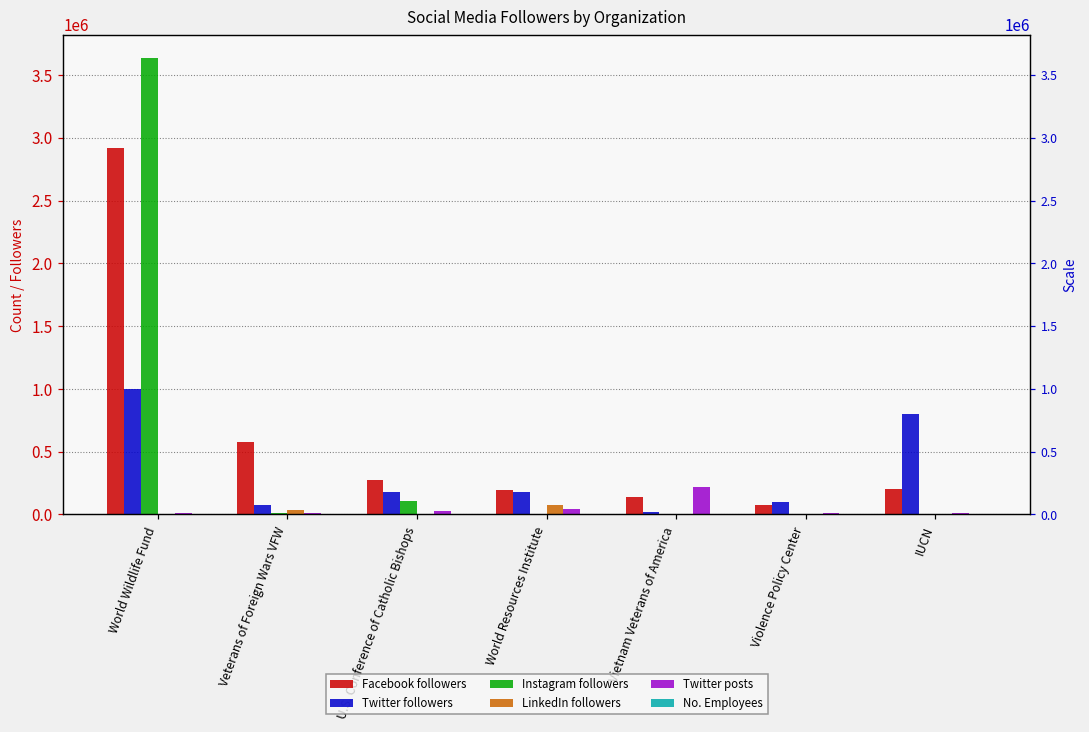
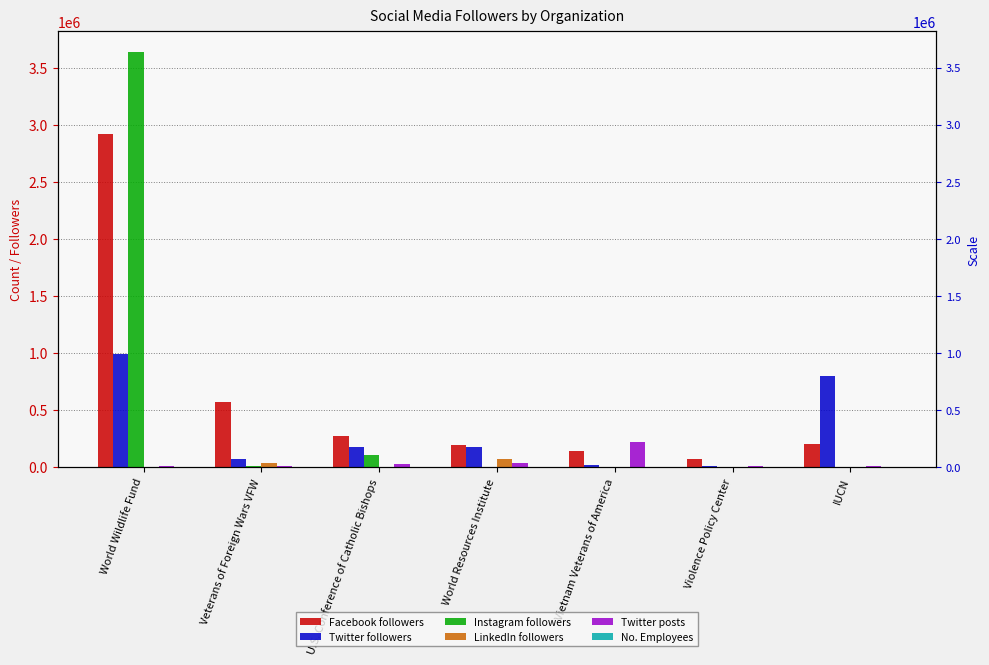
Twitter followers, Violence Policy Center: 100000 -> 10000
